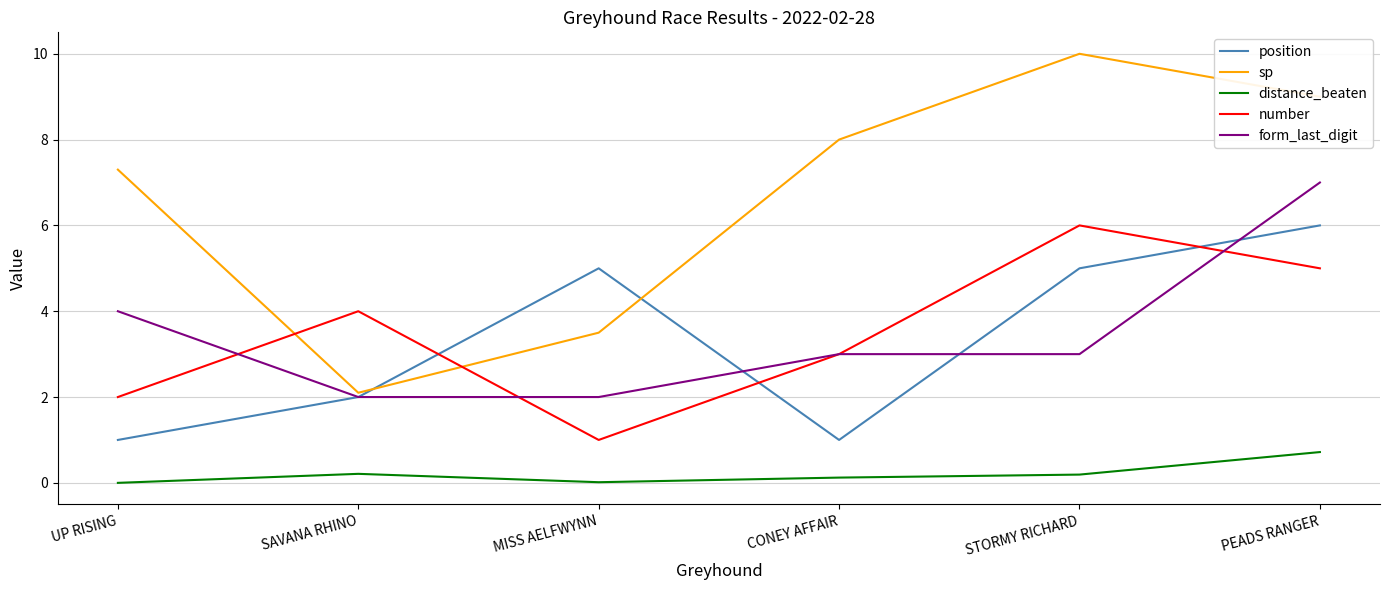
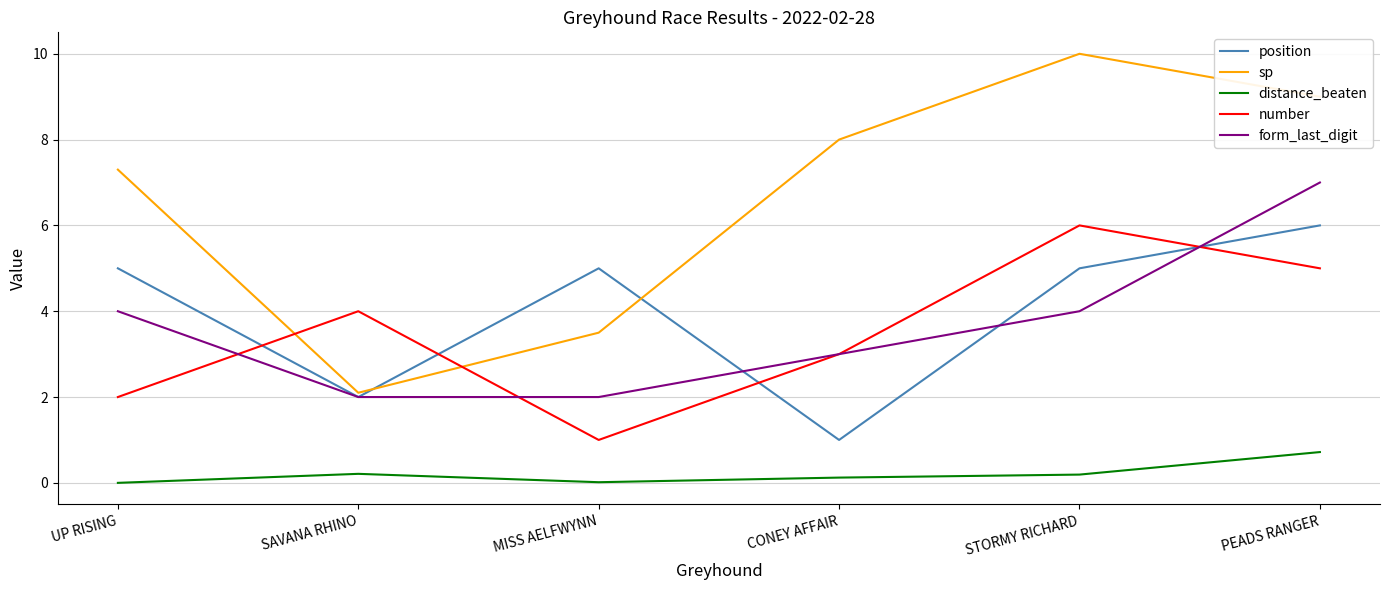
position, UP RISING: 1 -> 5
form_last_digit, STORMY RICHARD: 3 -> 4
